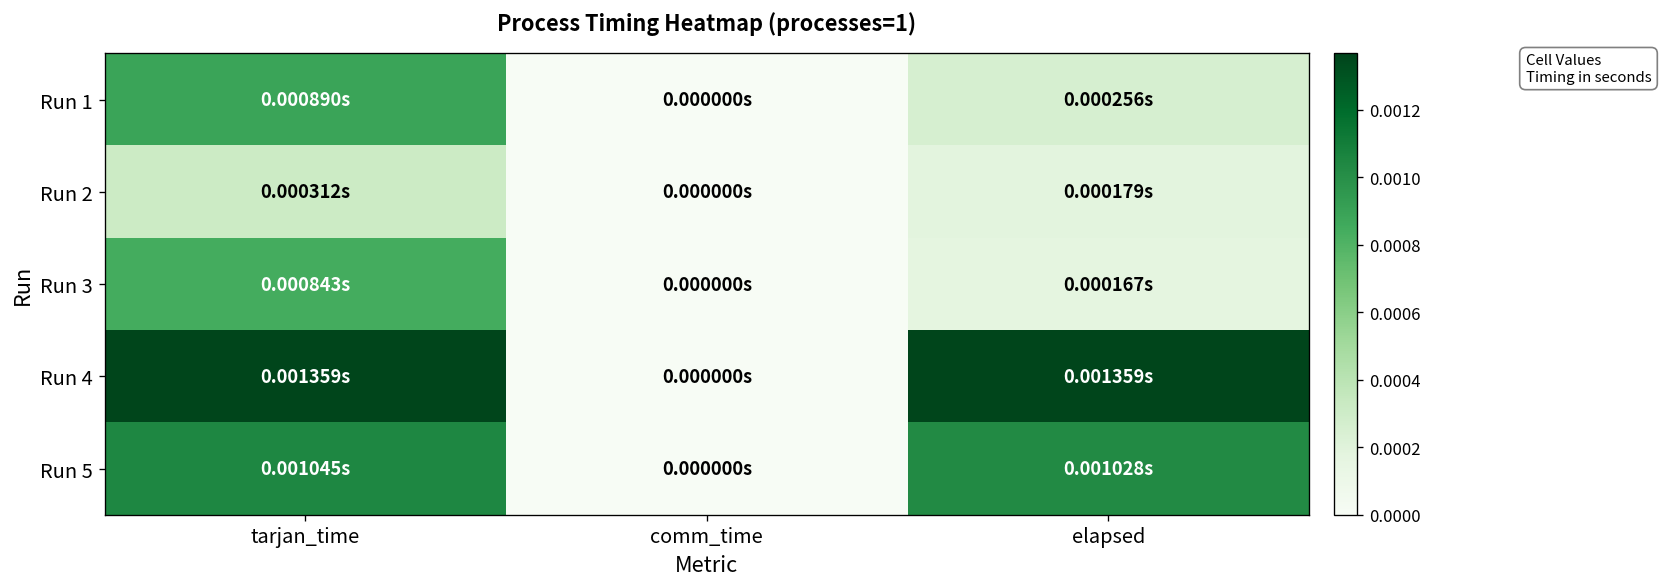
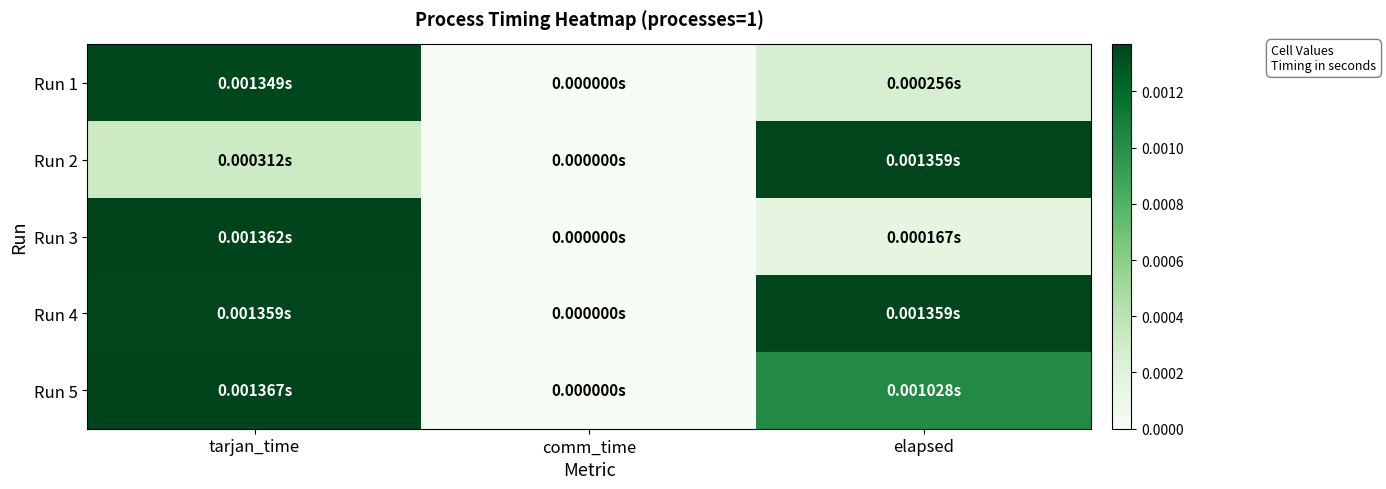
Run 1, tarjan_time: 0.000890s -> 0.001349s
Run 2, elapsed: 0.000179s -> 0.001359s
Run 3, tarjan_time: 0.000843s -> 0.001362s
Run 5, tarjan_time: 0.001045s -> 0.001367s
